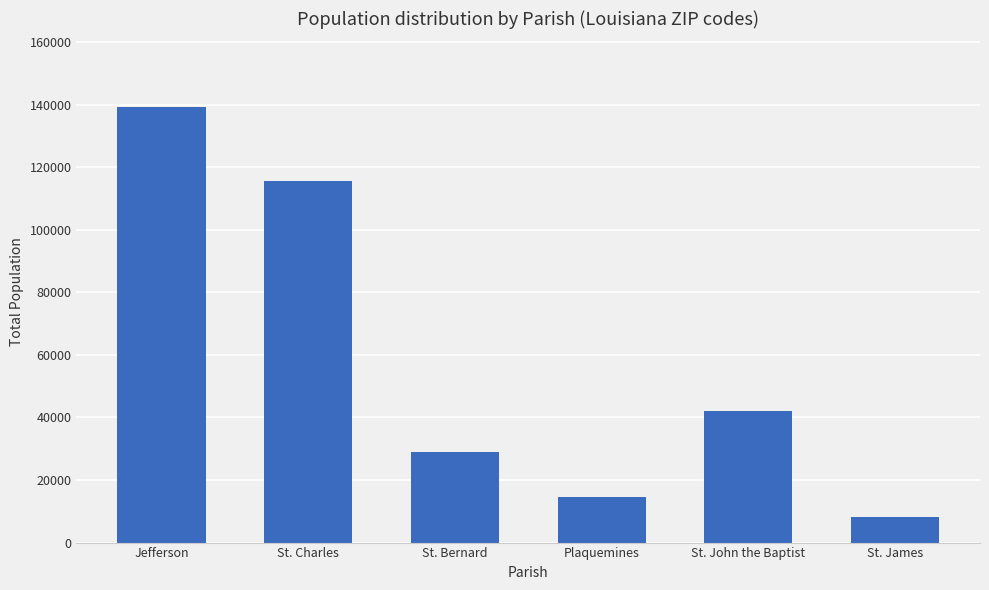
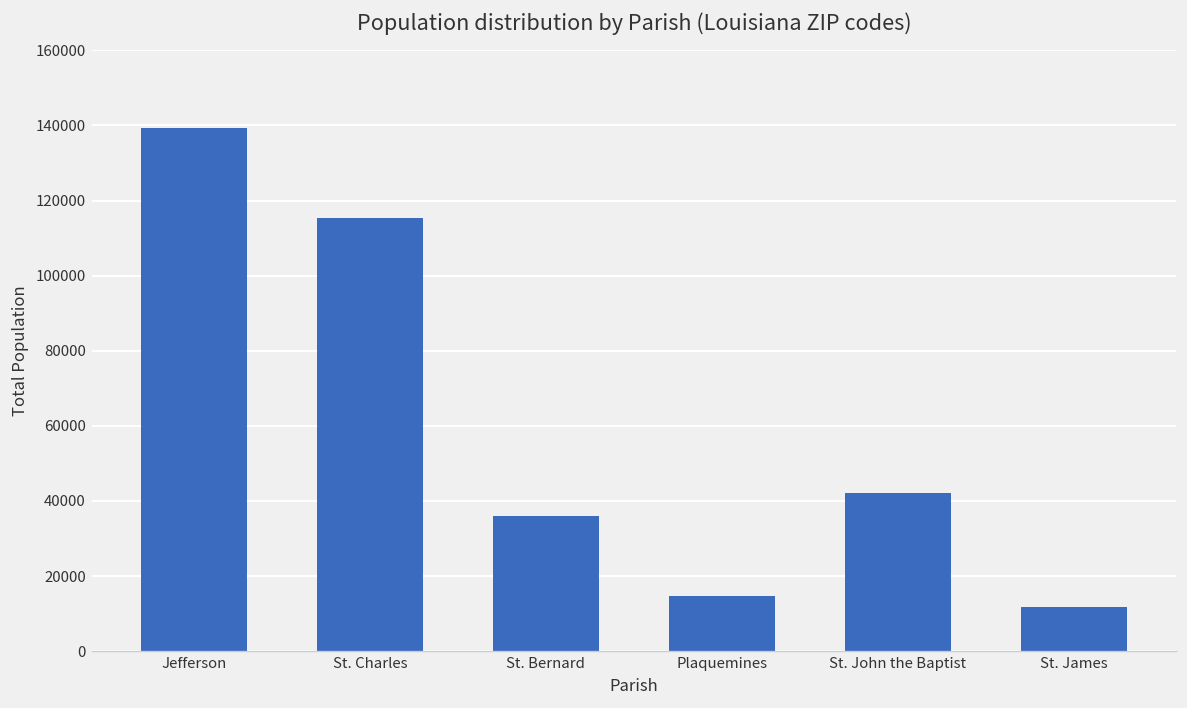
St. Bernard: 29000 -> 36000
St. James: 8000 -> 12000
